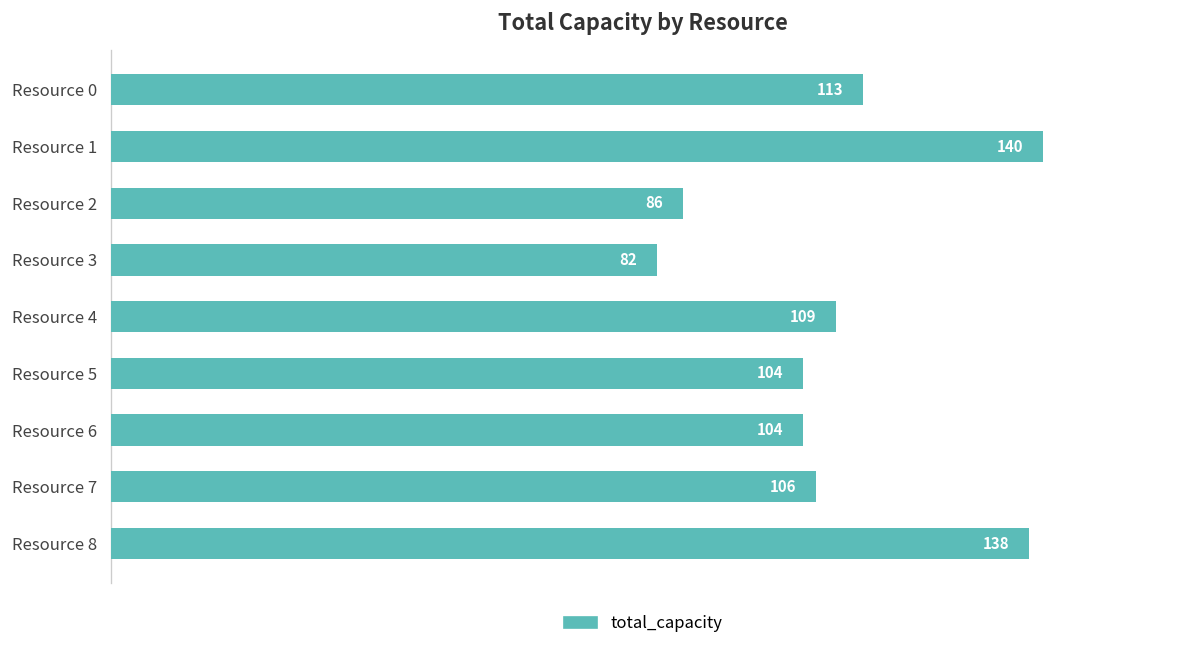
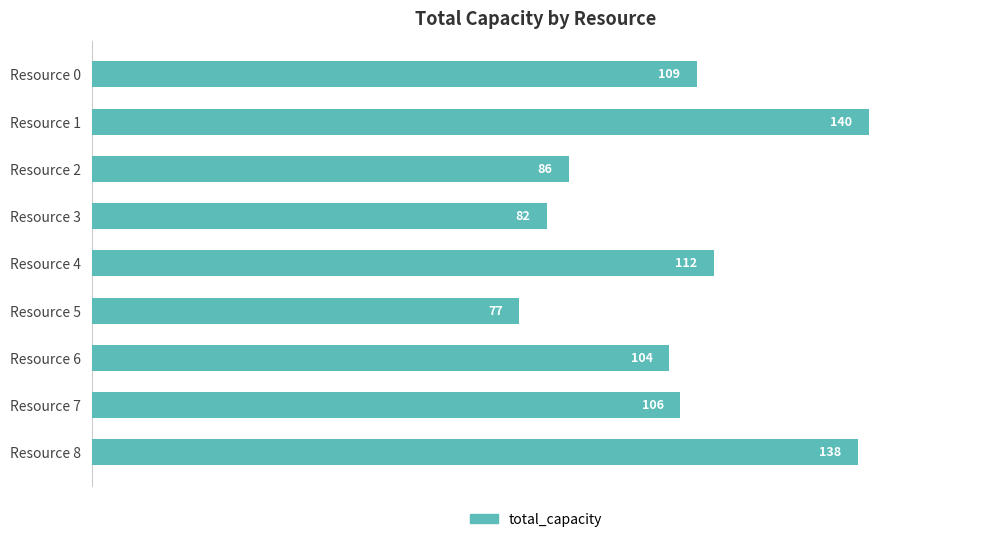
Resource 0: 113 -> 109
Resource 4: 109 -> 112
Resource 5: 104 -> 77
